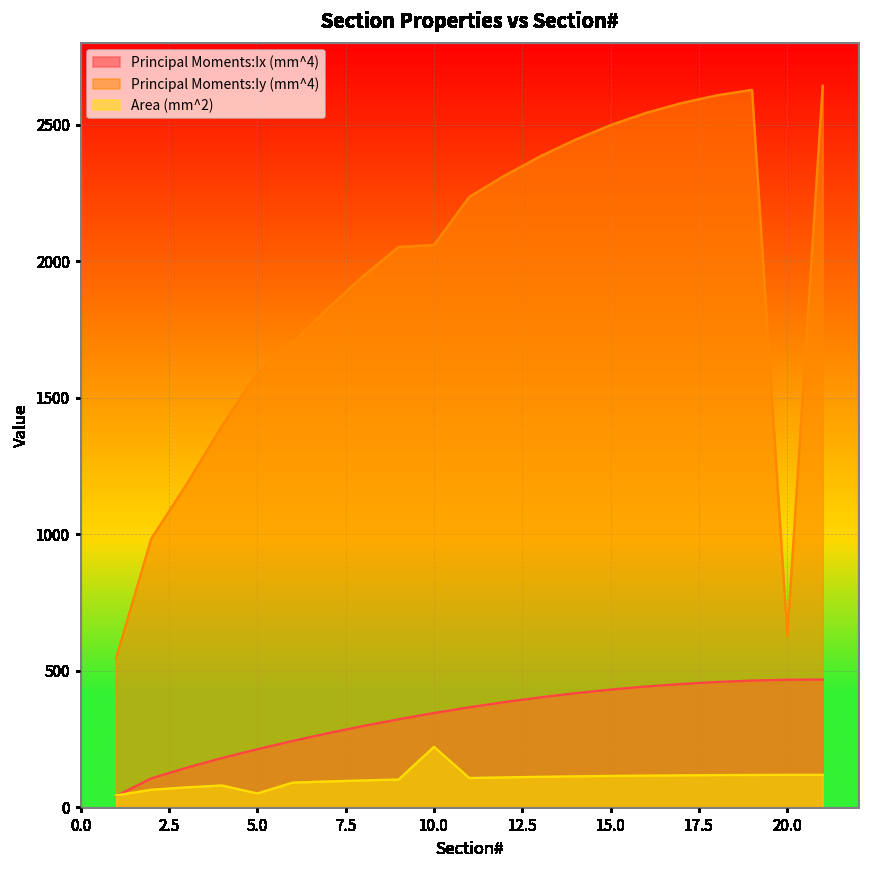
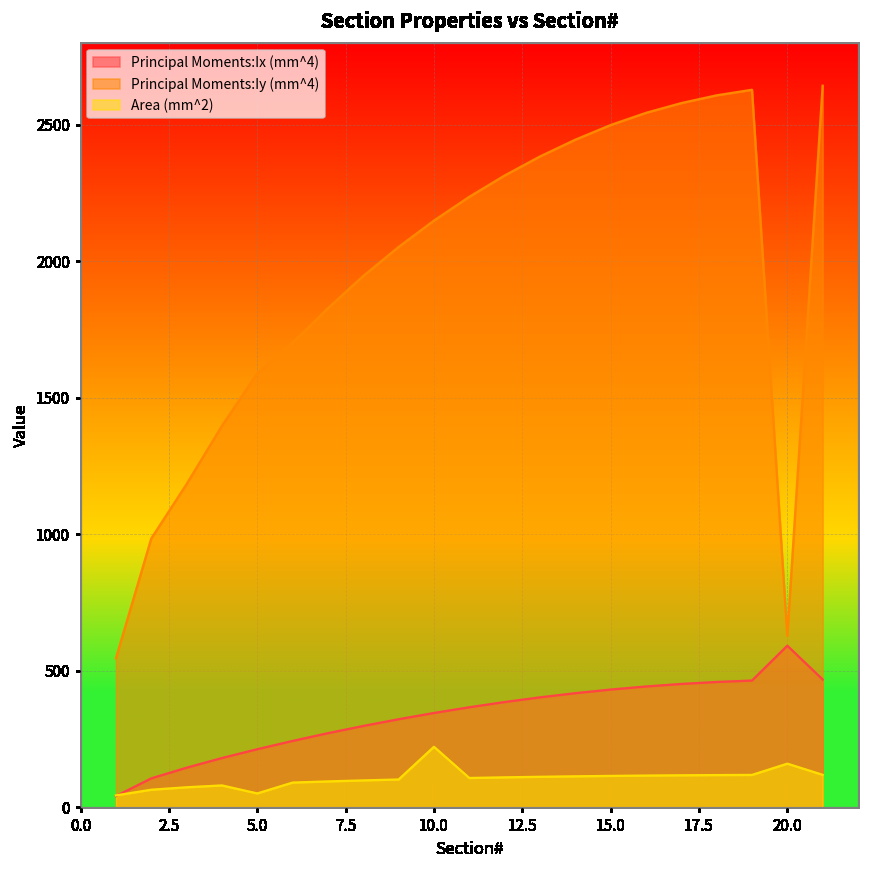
Principal Moments:Iy (mm^4), 10.0: 2060 -> 2150
Principal Moments:Ix (mm^4), 20.0: 470 -> 590
Area (mm^2), 20.0: 120 -> 160
